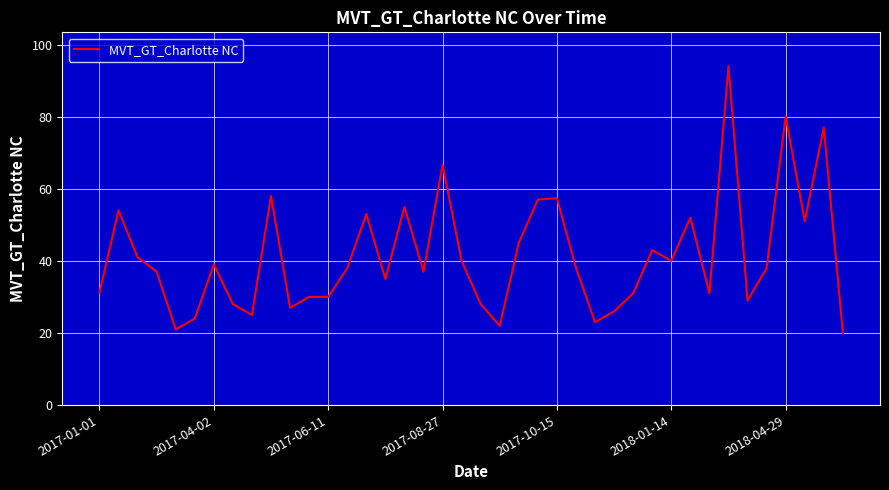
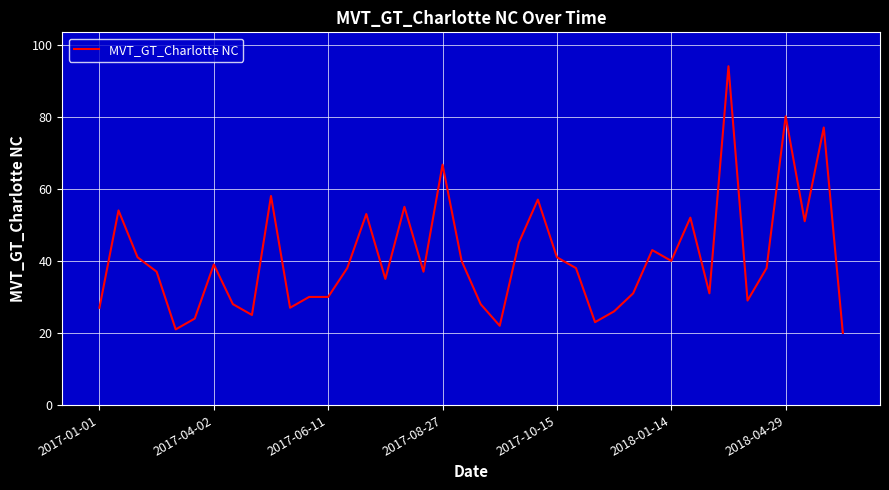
2017-01-01: 31 -> 27
2017-10-15: 57 -> 41
